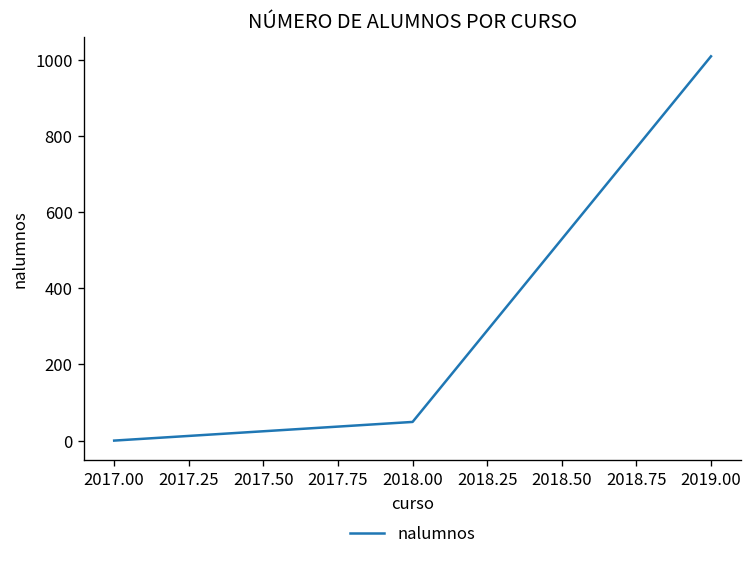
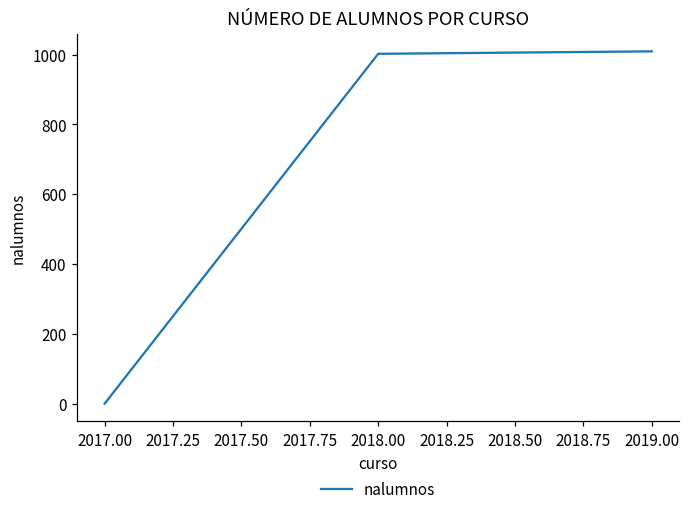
2018.00: 50 -> 1000
